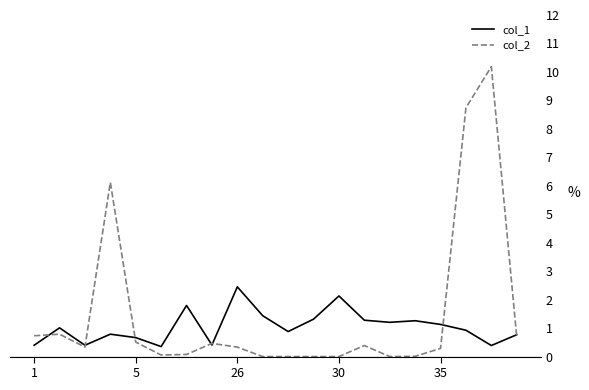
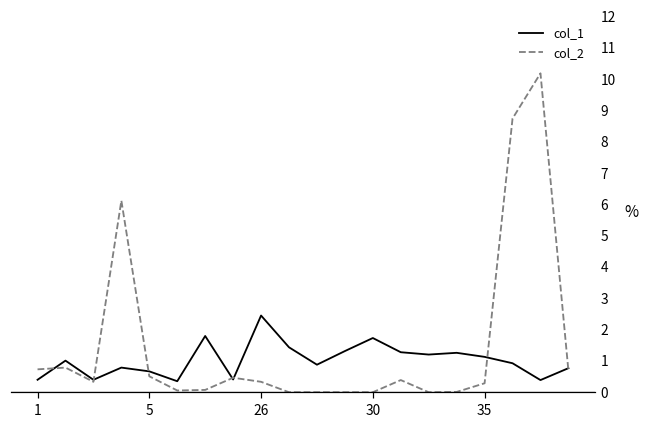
col_1, 30: 2.1 -> 1.7
